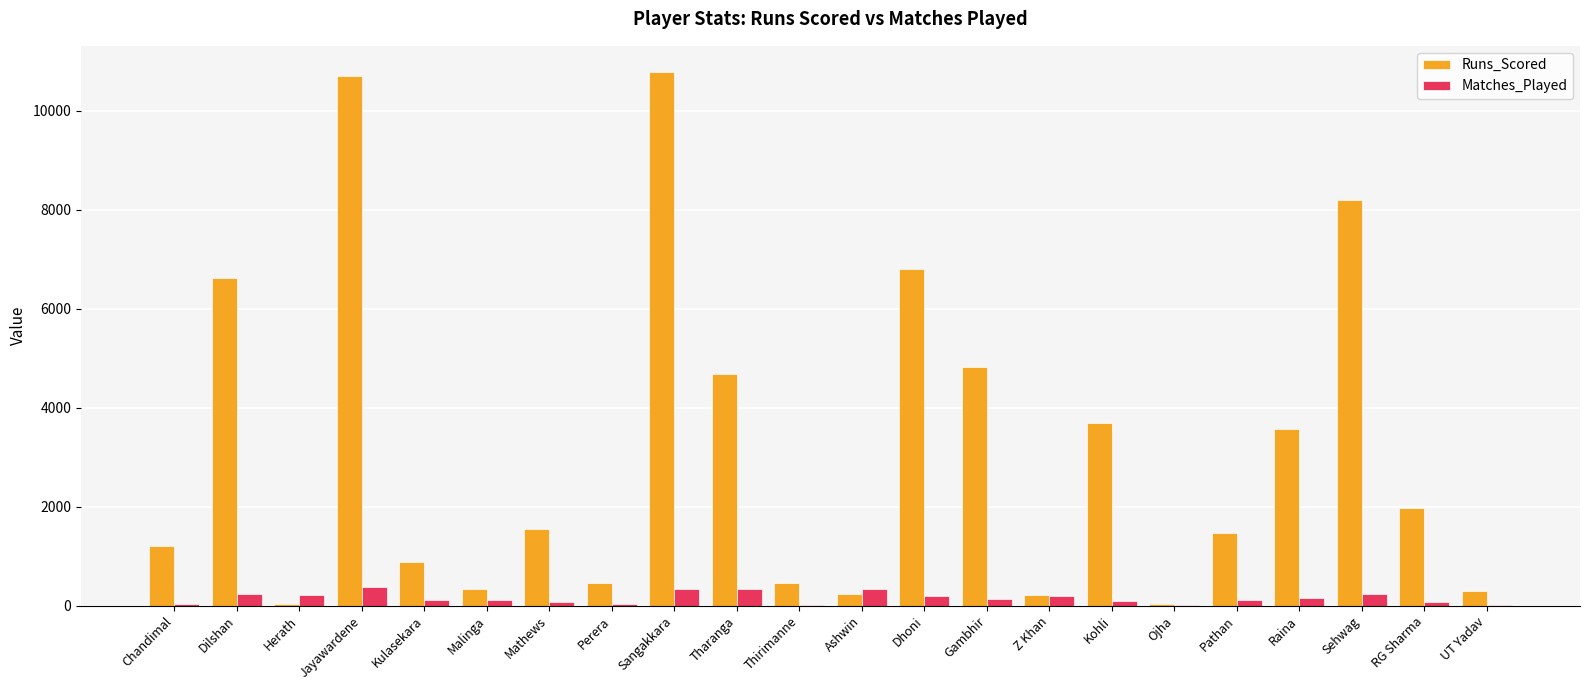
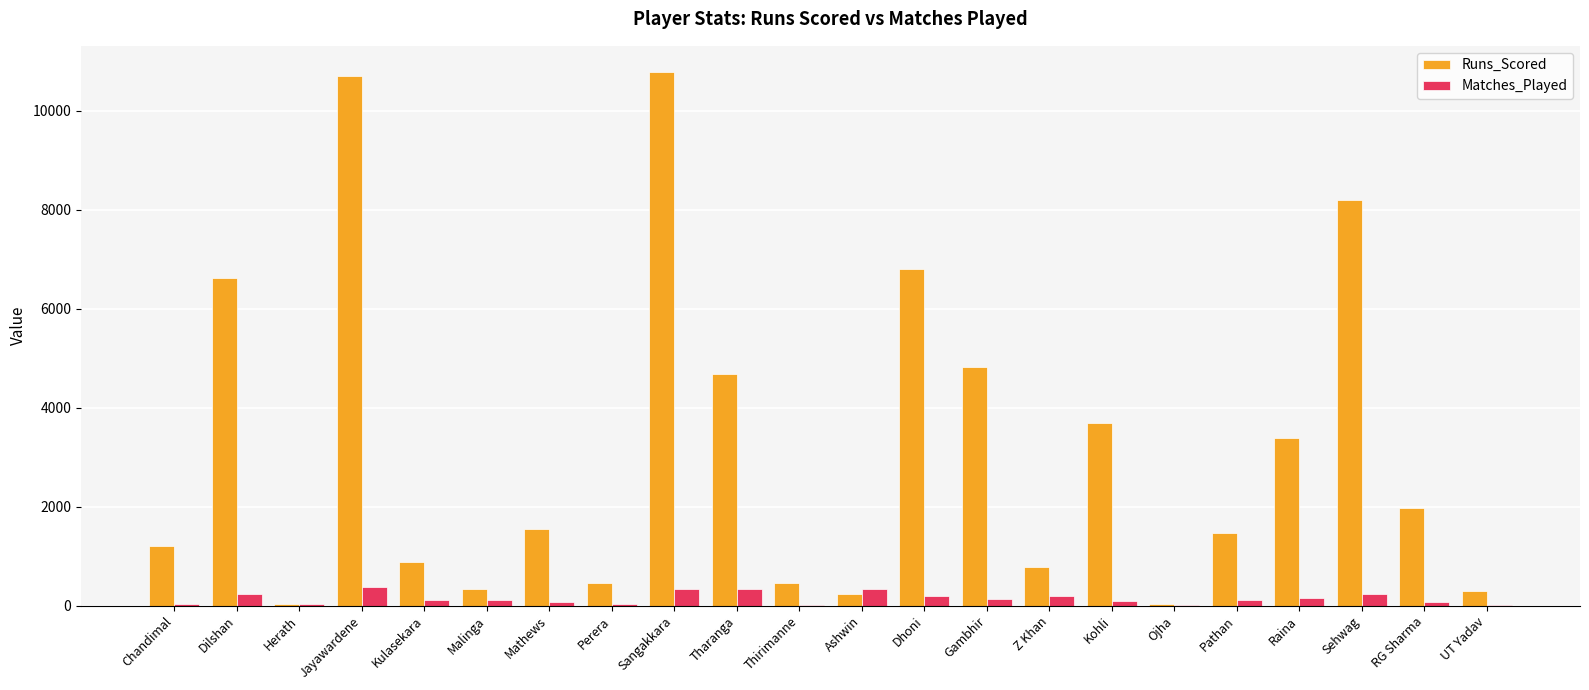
Matches_Played, Herath: 200 -> 0
Runs_Scored, Z Khan: 200 -> 800
Runs_Scored, Raina: 3600 -> 3400
